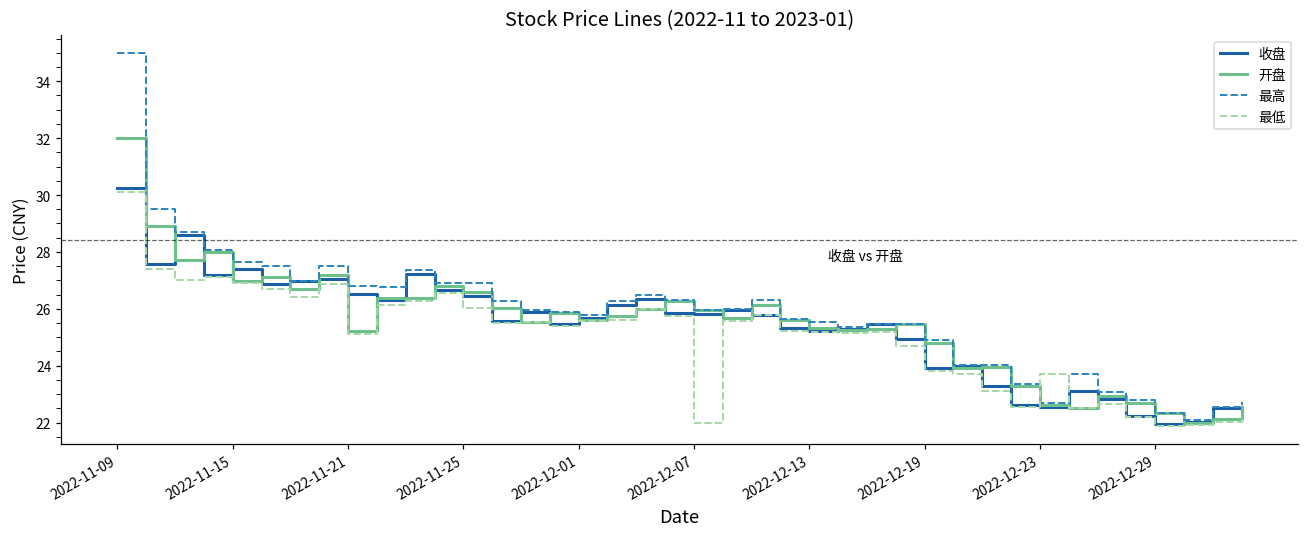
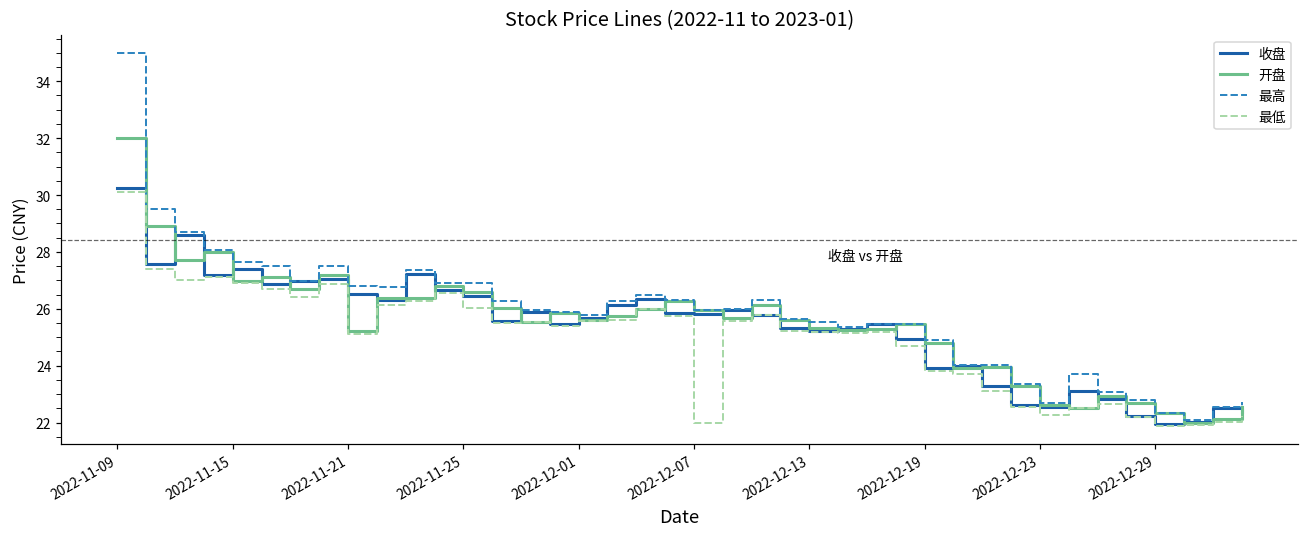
最低, 2022-12-23: 23.7 -> 22.3
